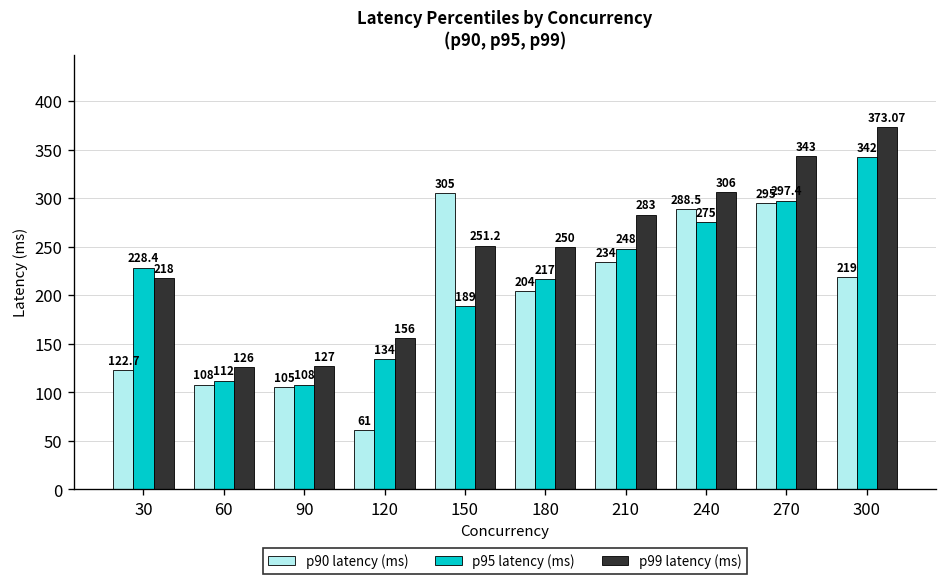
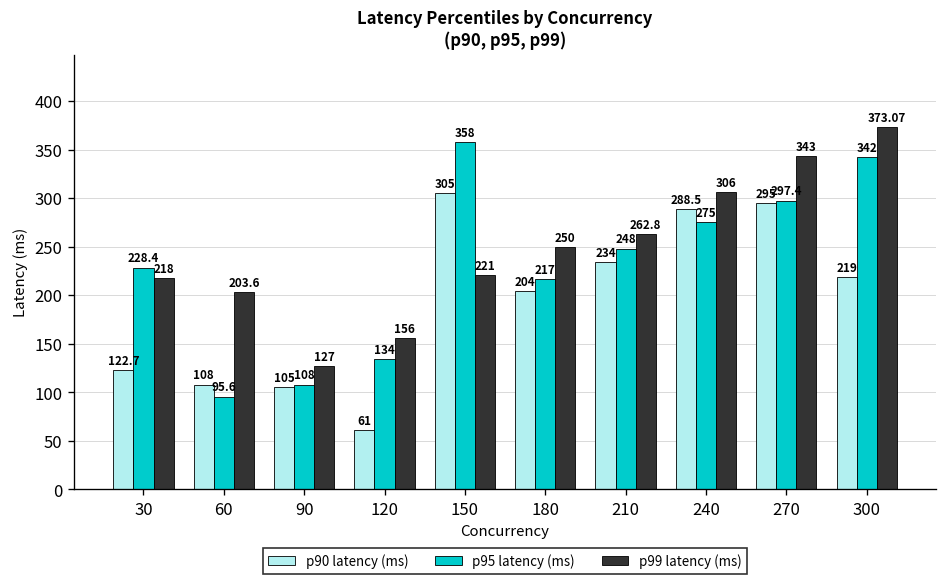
p95 latency (ms), 60: 112 -> 95.6
p99 latency (ms), 60: 126 -> 203.6
p95 latency (ms), 150: 189 -> 358
p99 latency (ms), 150: 251.2 -> 221
p99 latency (ms), 210: 283 -> 262.8
